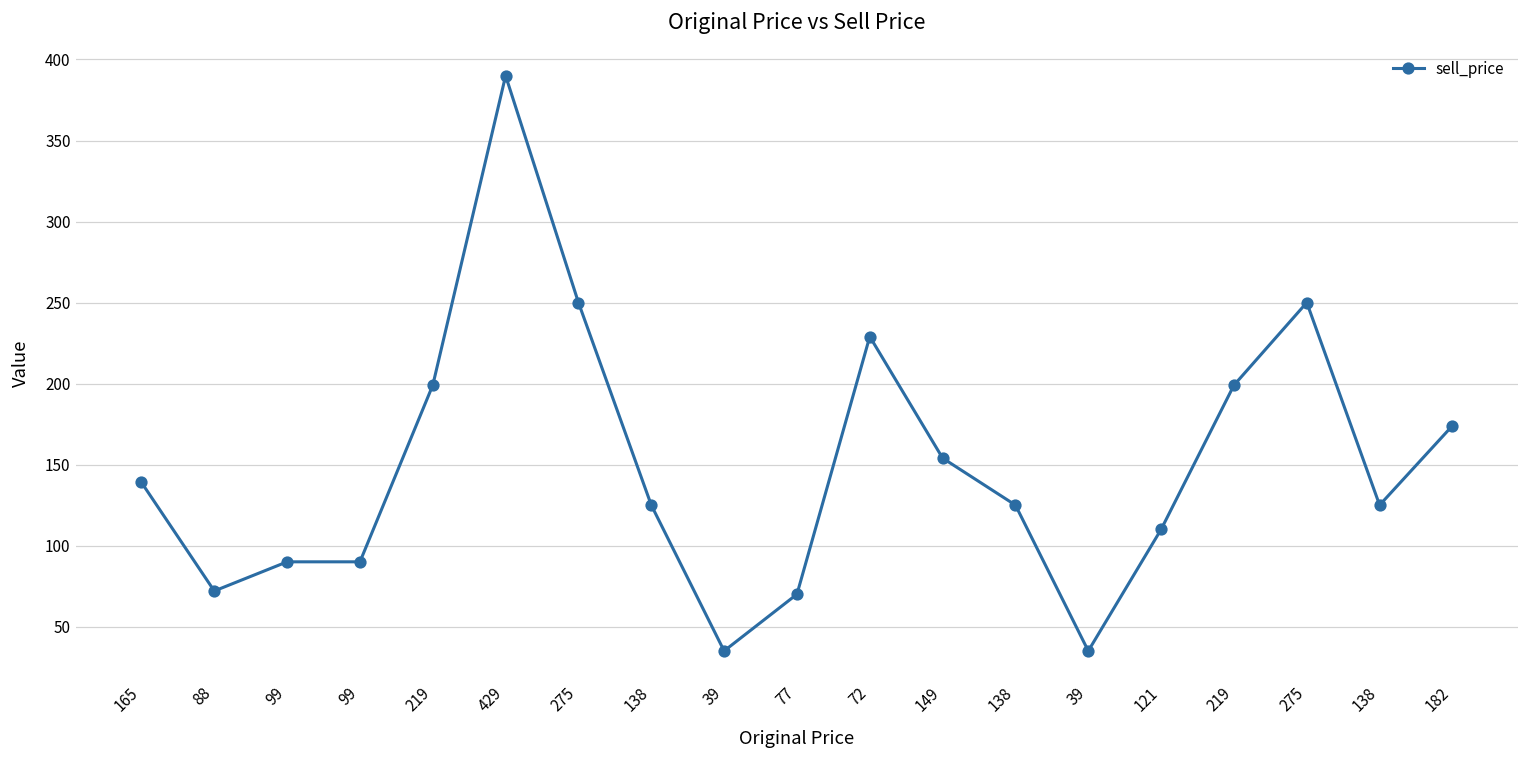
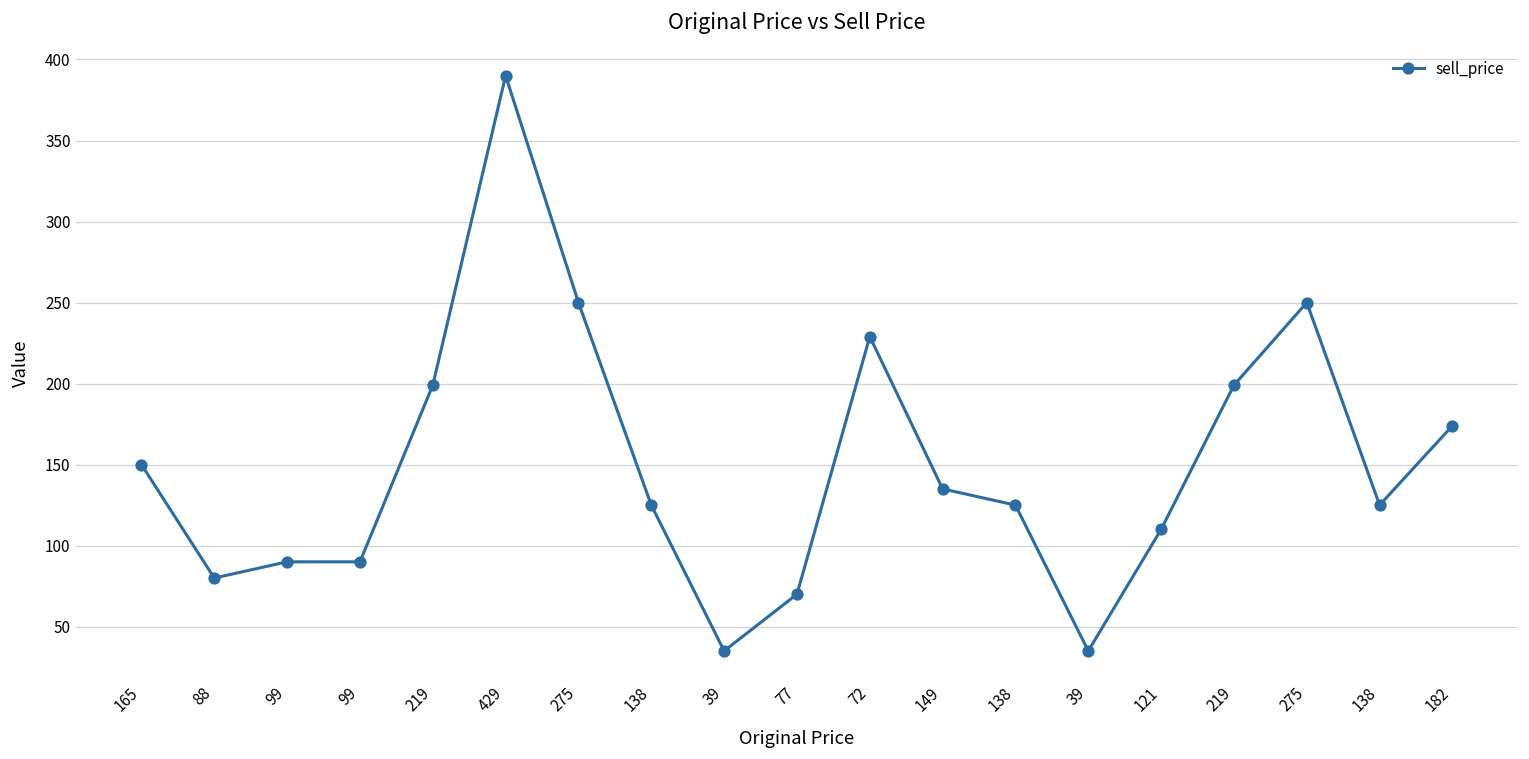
165: 139 -> 150
88: 72 -> 80
149: 154 -> 135
